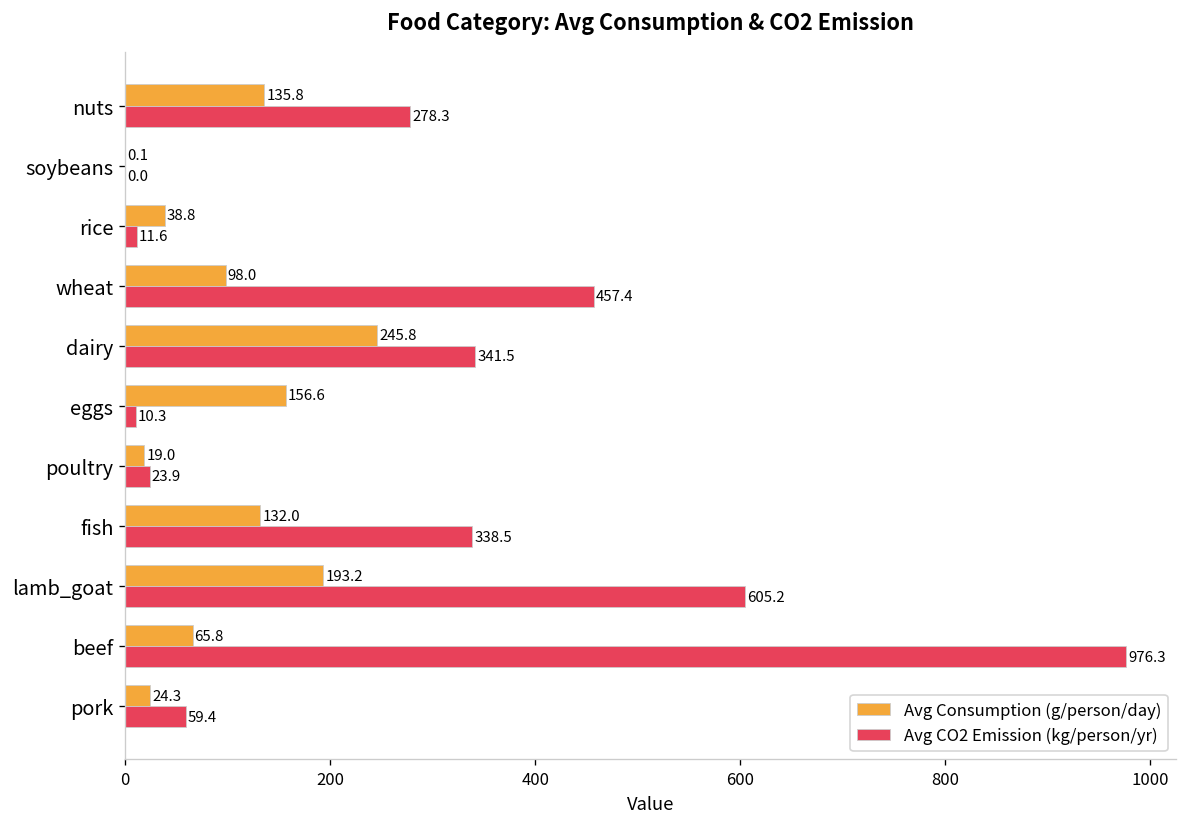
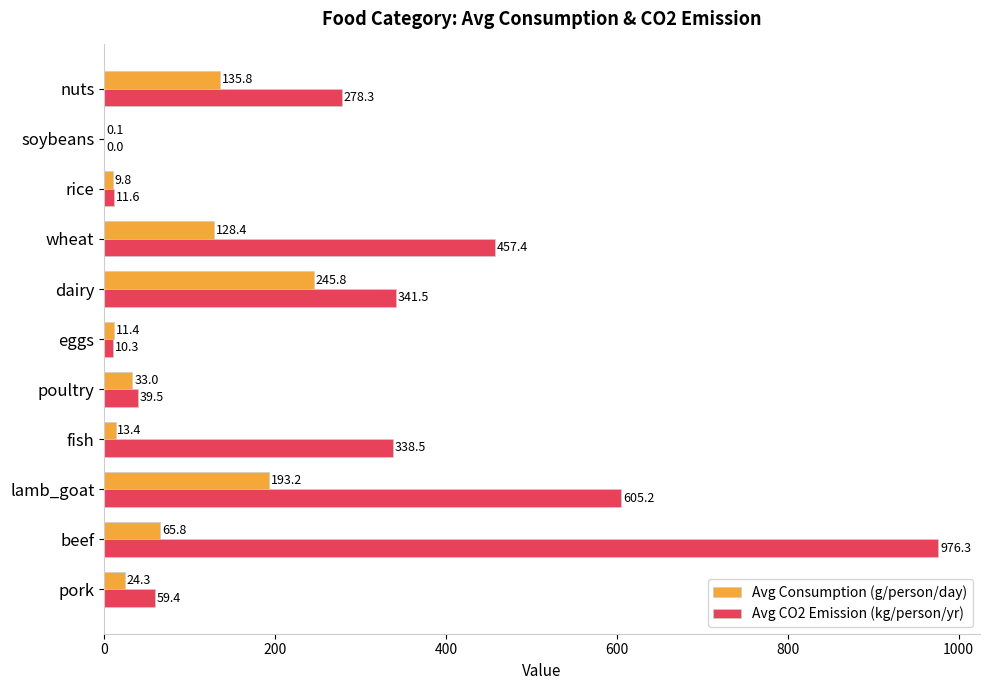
Avg Consumption (g/person/day), rice: 38.8 -> 9.8
Avg Consumption (g/person/day), wheat: 98.0 -> 128.4
Avg Consumption (g/person/day), eggs: 156.6 -> 11.4
Avg Consumption (g/person/day), poultry: 19.0 -> 33.0
Avg CO2 Emission (kg/person/yr), poultry: 23.9 -> 39.5
Avg Consumption (g/person/day), fish: 132.0 -> 13.4
